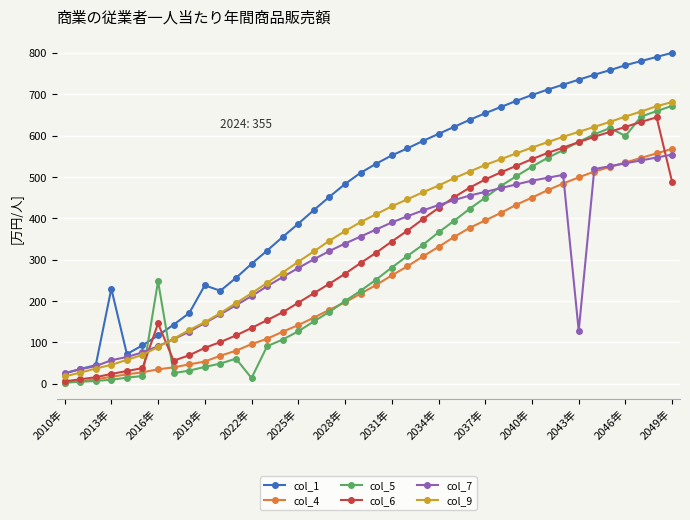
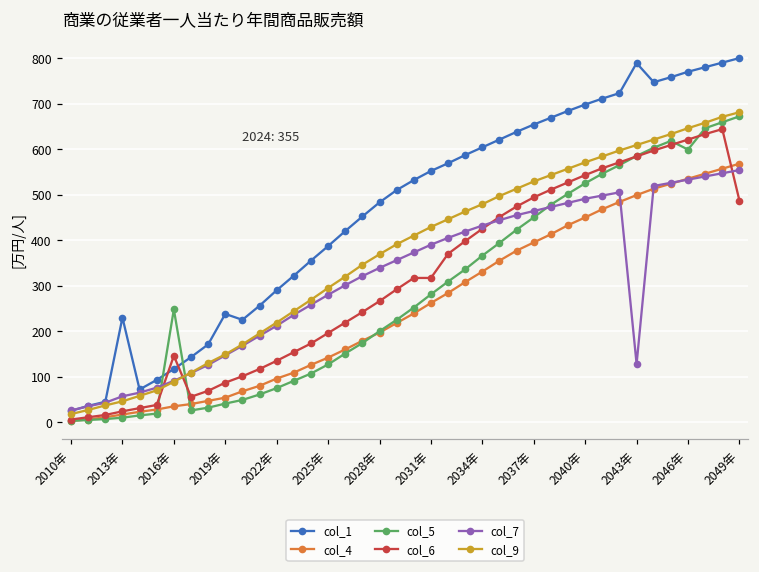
col_5, 2022年: 10 -> 80
col_6, 2031年: 340 -> 320
col_1, 2043年: 740 -> 790
